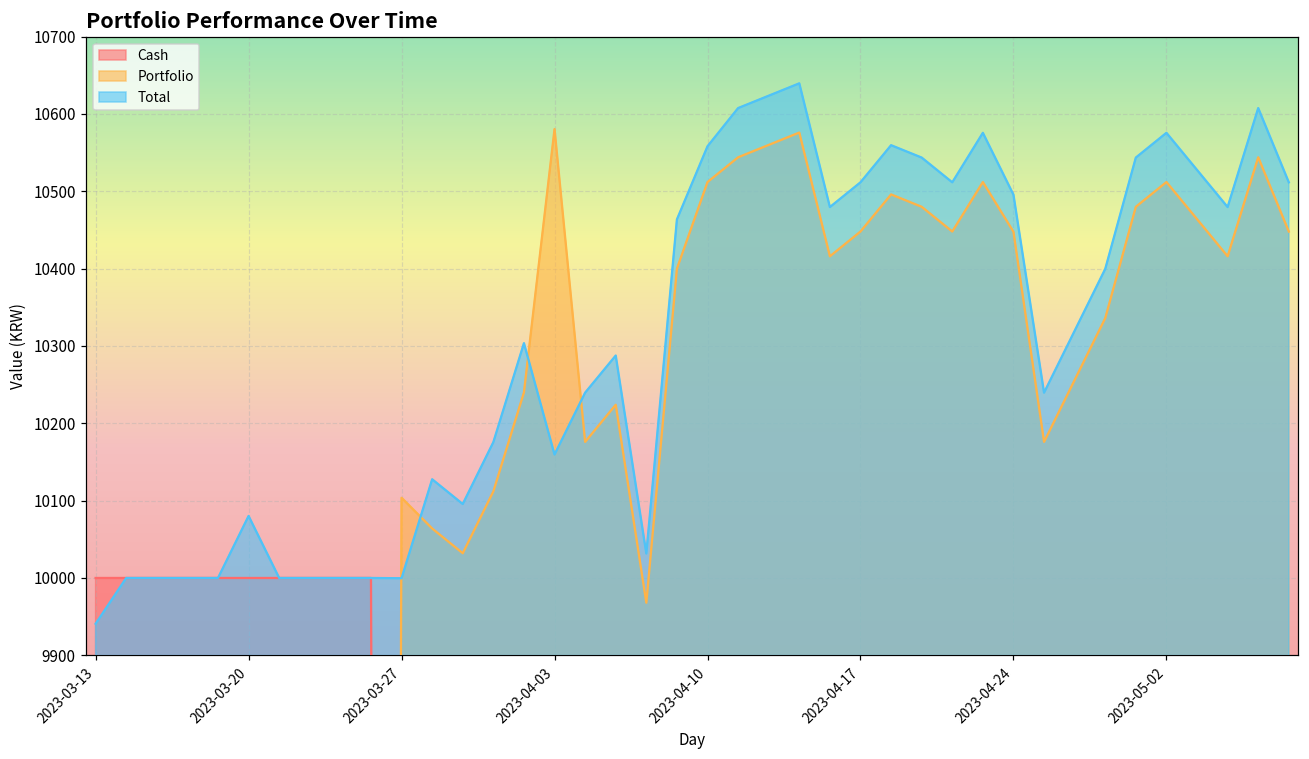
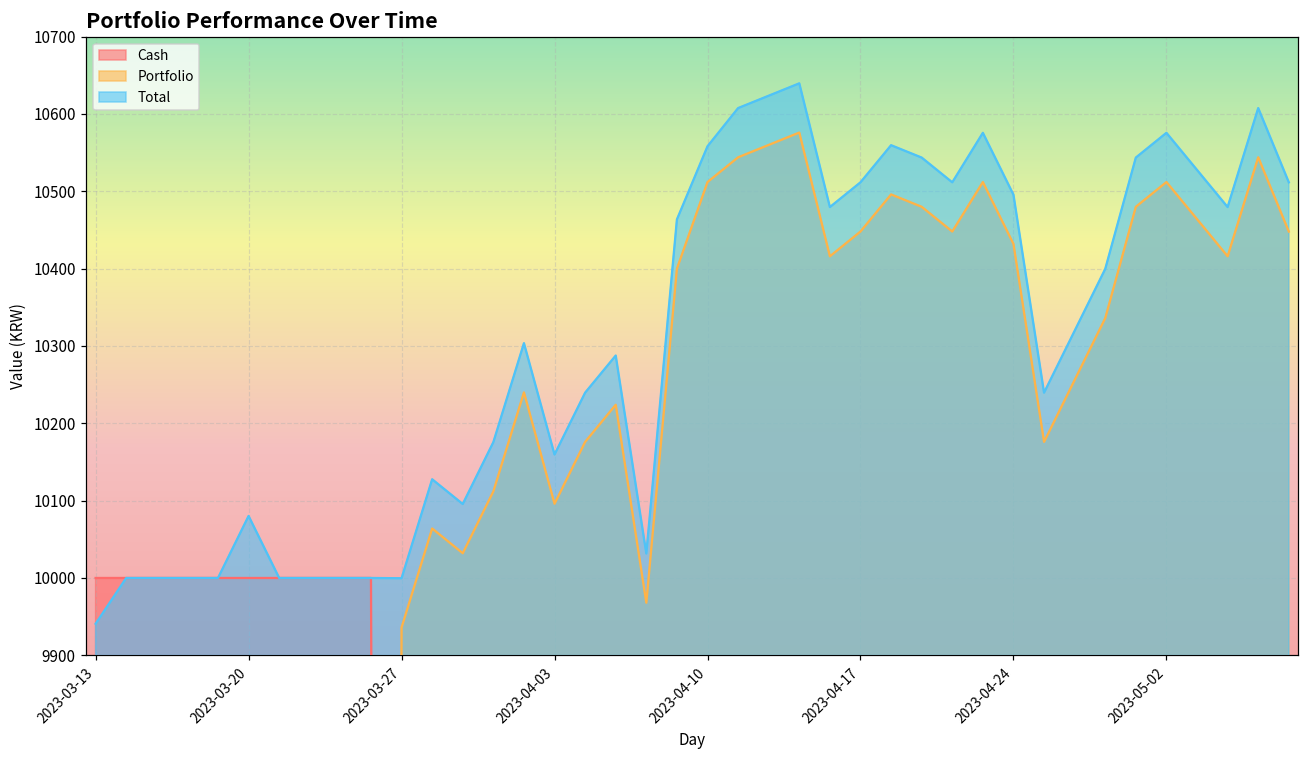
Portfolio, 2023-03-27: 10100 -> 9940
Portfolio, 2023-04-03: 10580 -> 10100
Portfolio, 2023-04-24: 10450 -> 10430
